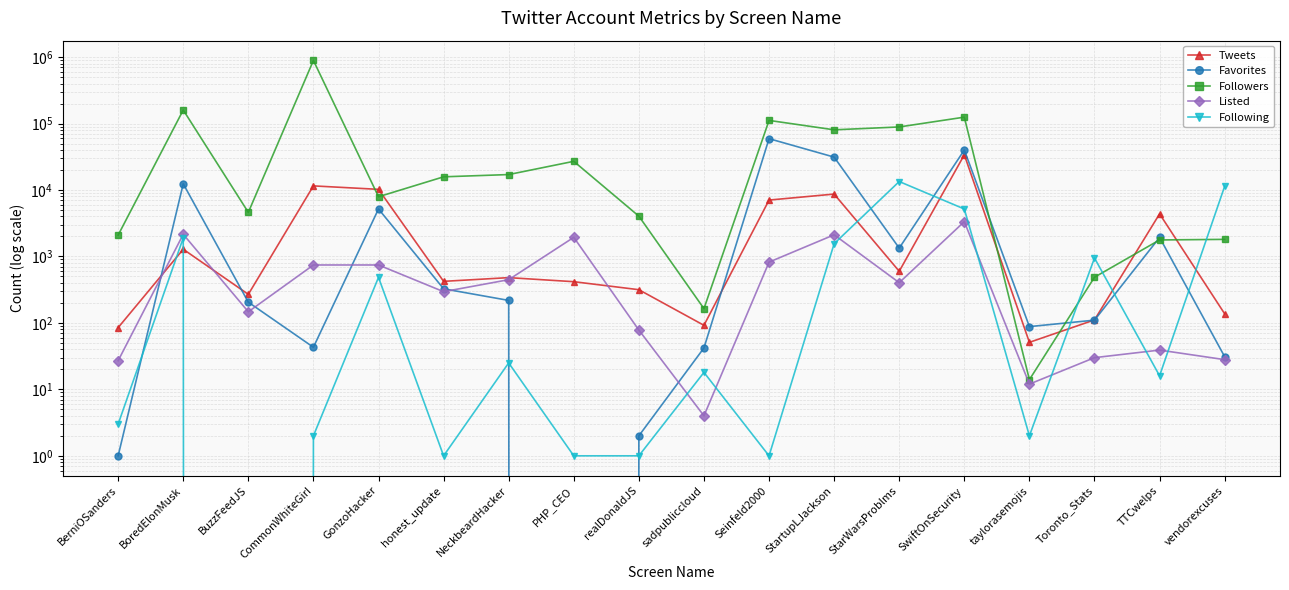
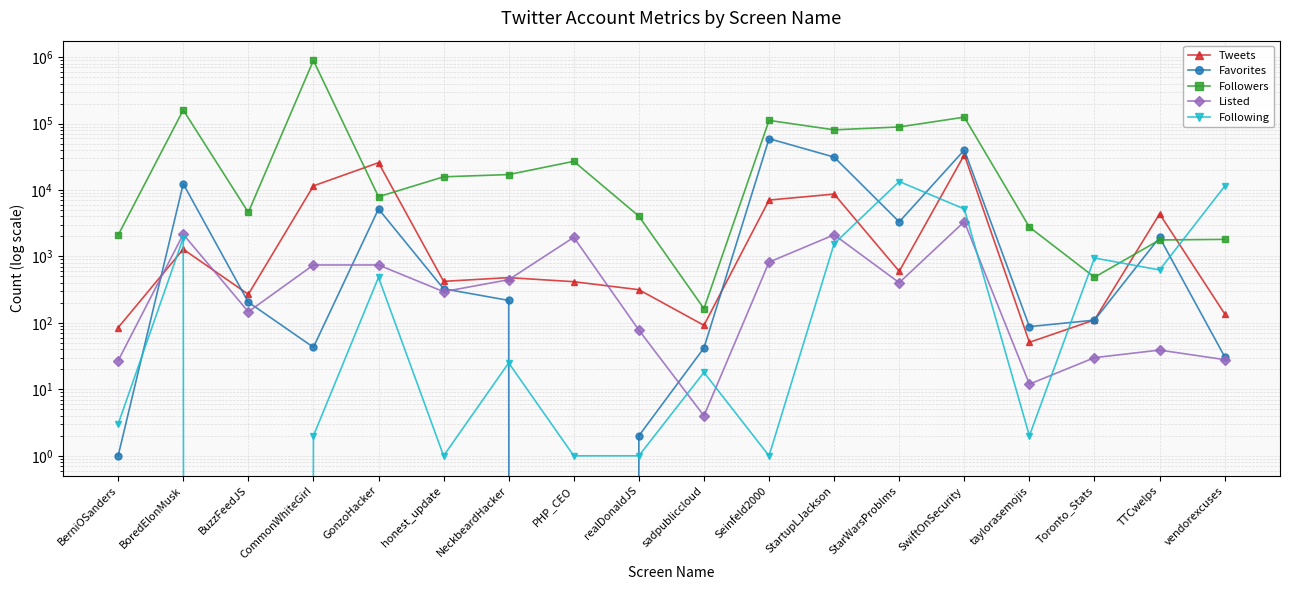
Tweets, GonzoHacker: 10000 -> 26000
Favorites, StarWarsProblms: 1300 -> 3000
Followers, taylorasemojis: 14 -> 2800
Following, TTCwelps: 16 -> 600
